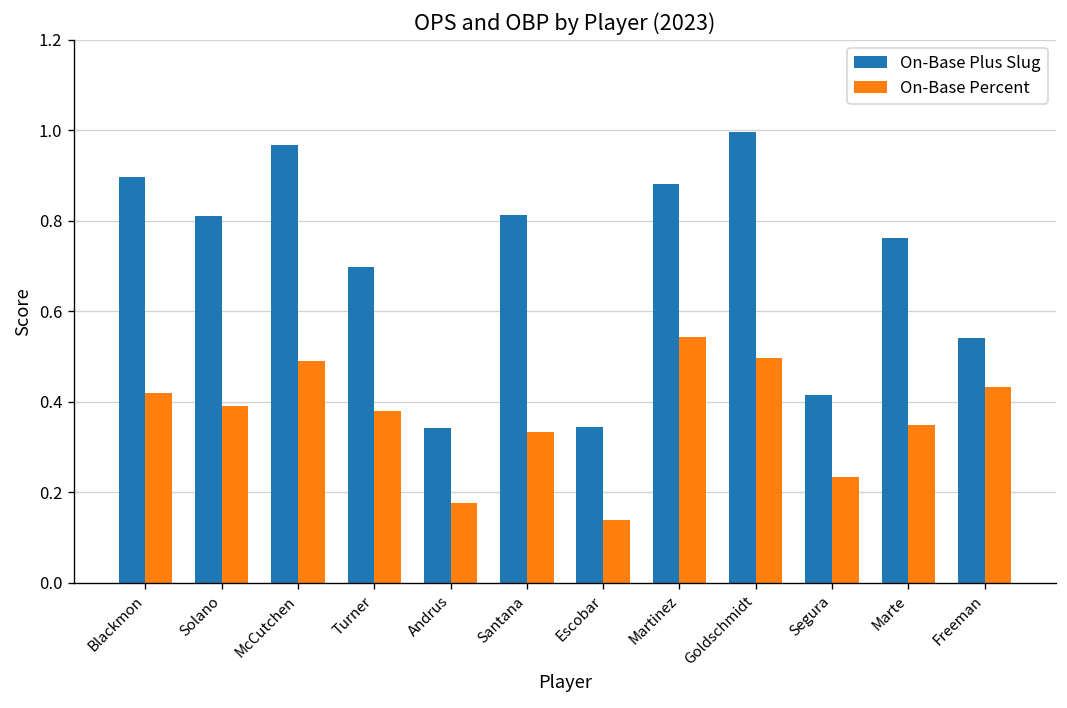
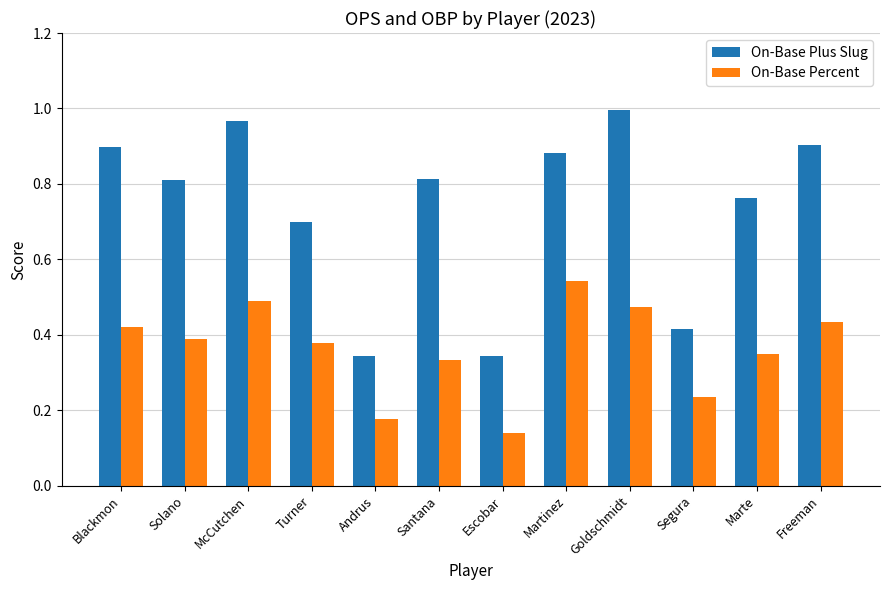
On-Base Percent, Goldschmidt: 0.50 -> 0.48
On-Base Plus Slug, Freeman: 0.54 -> 0.90
